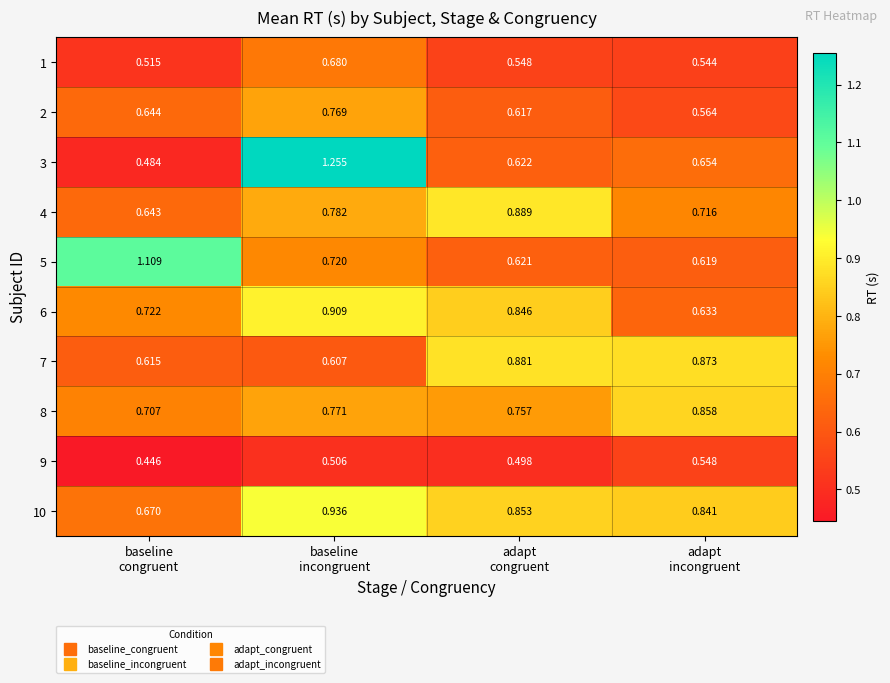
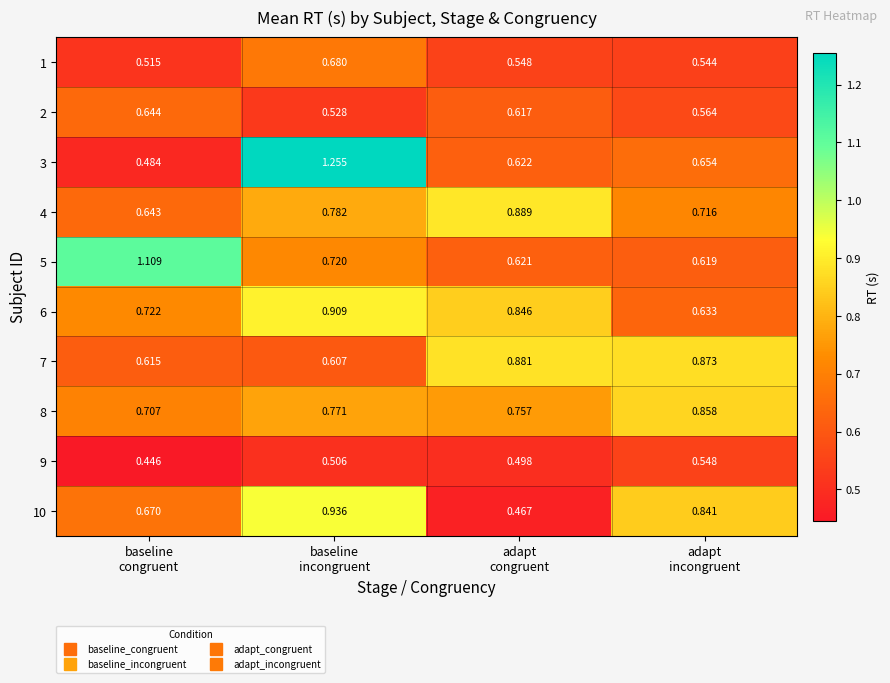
2, baseline incongruent: 0.769 -> 0.528
10, adapt congruent: 0.853 -> 0.467
